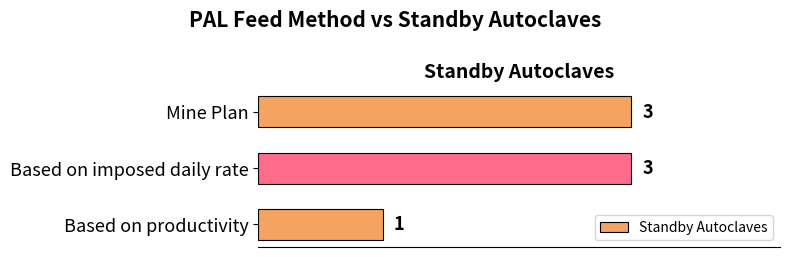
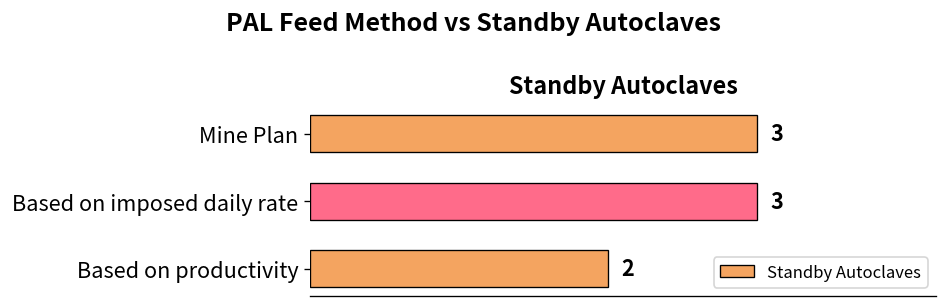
Based on productivity: 1 -> 2
